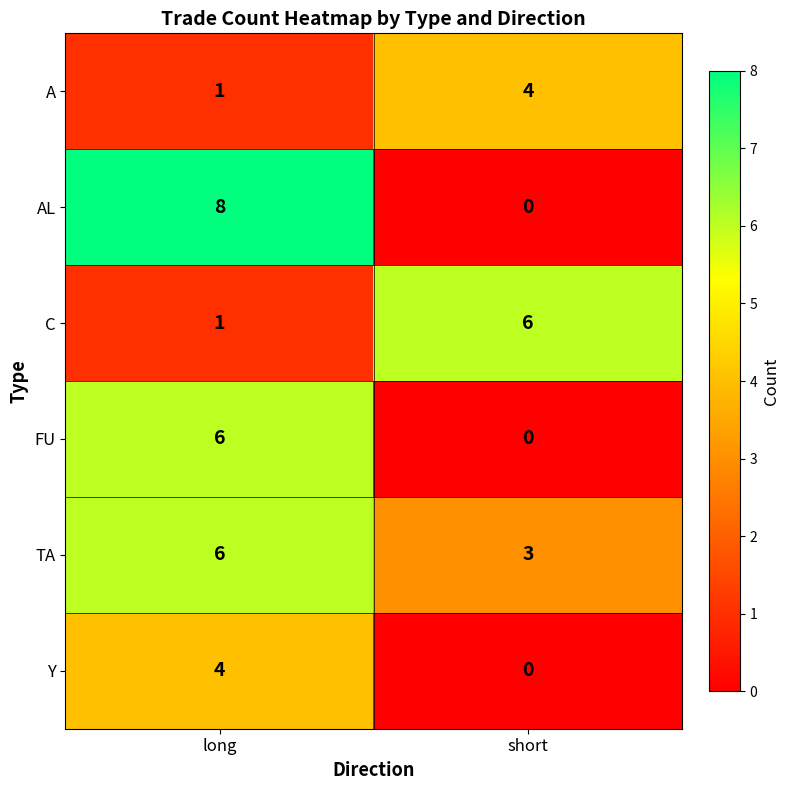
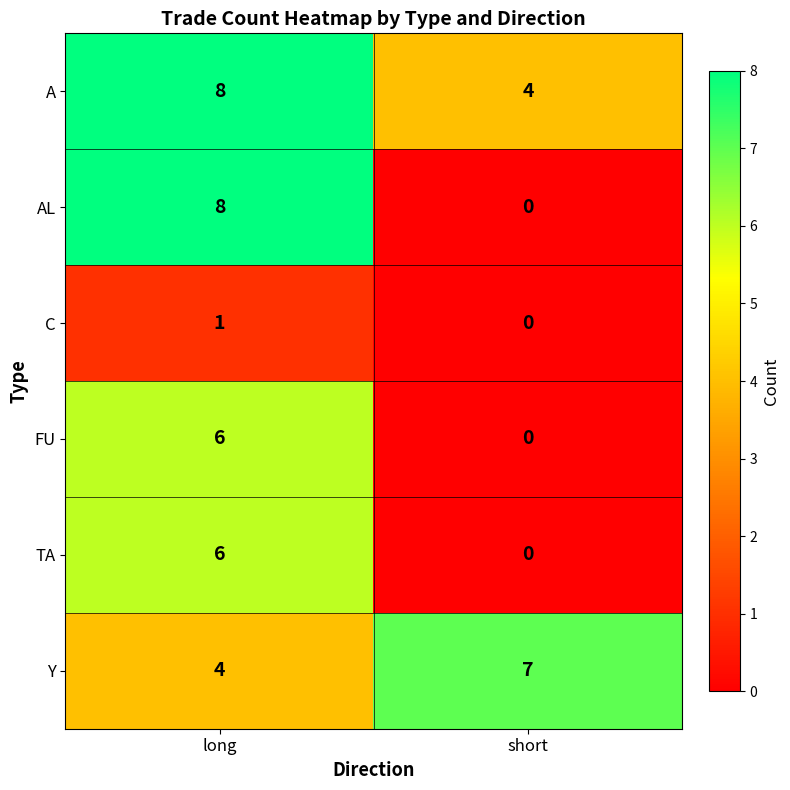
A, long: 1 -> 8
C, short: 6 -> 0
TA, short: 3 -> 0
Y, short: 0 -> 7
